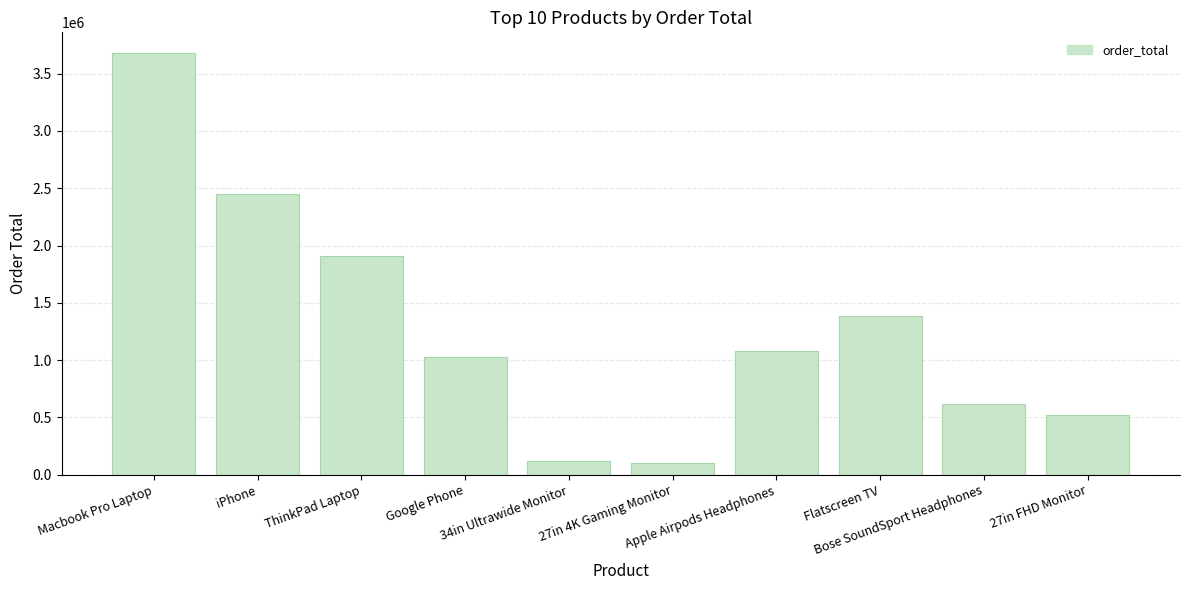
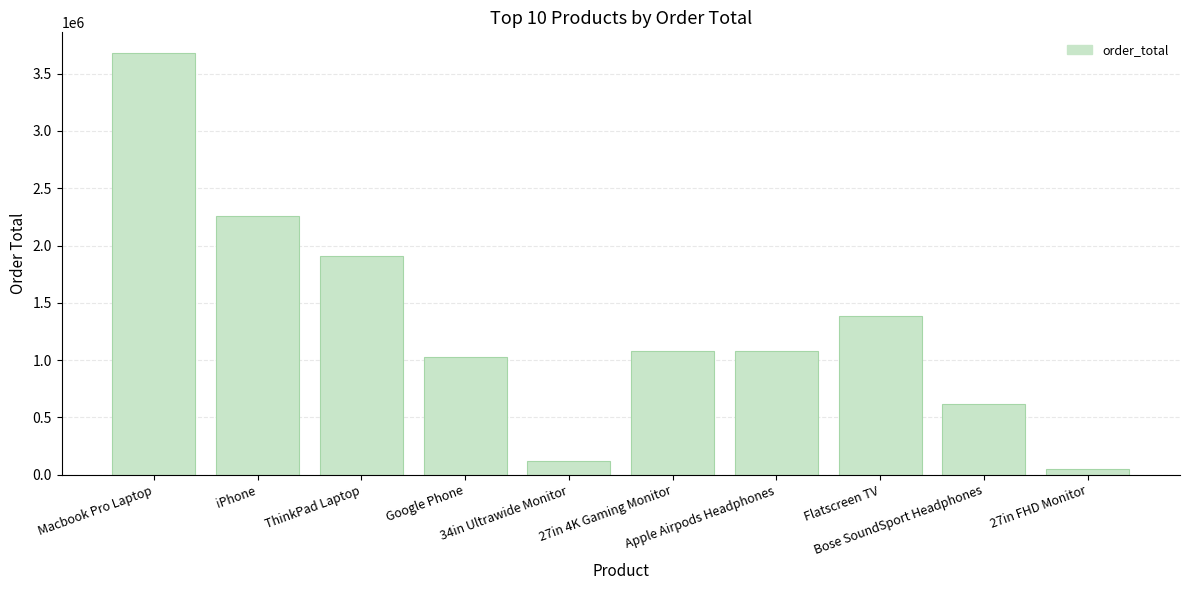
iPhone: 2450000 -> 2250000
27in 4K Gaming Monitor: 100000 -> 1080000
27in FHD Monitor: 520000 -> 50000
